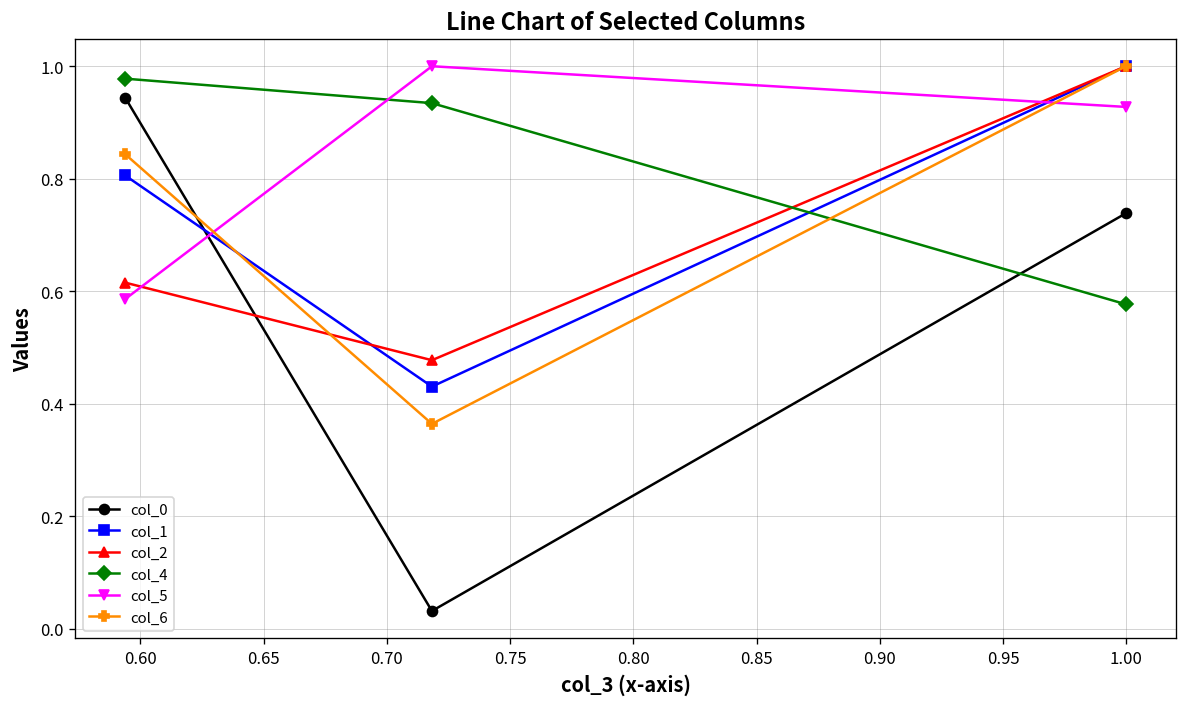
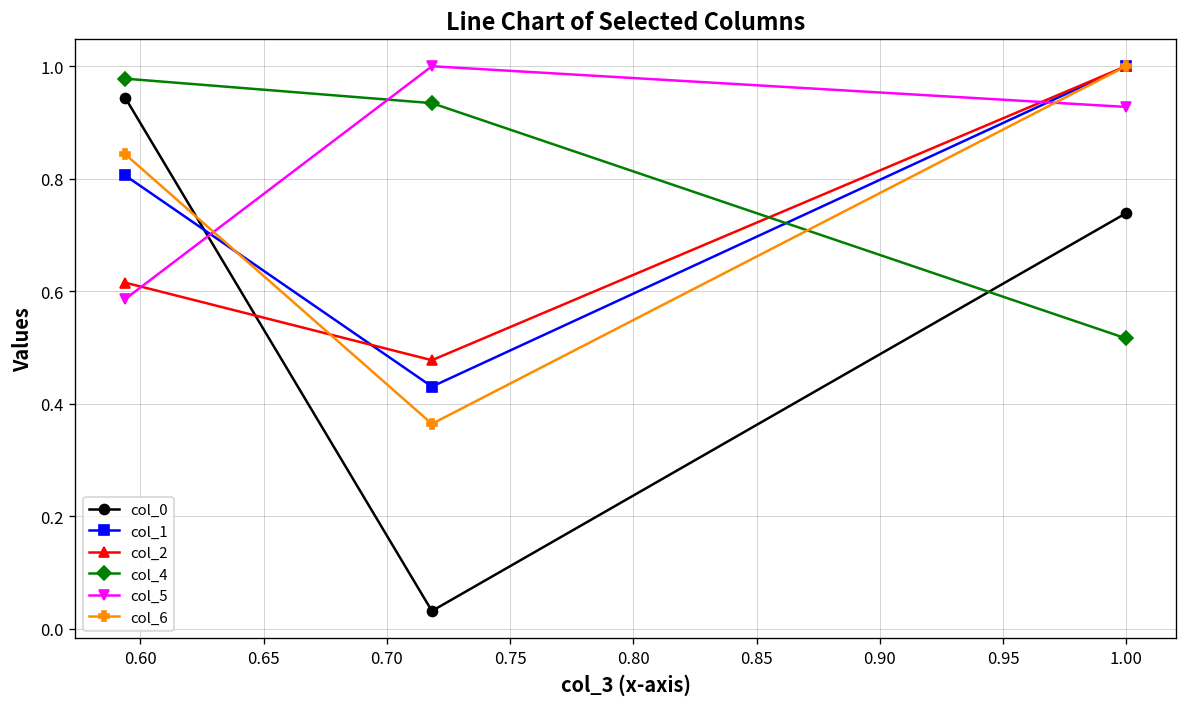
col_4, 1.00: 0.58 -> 0.52
